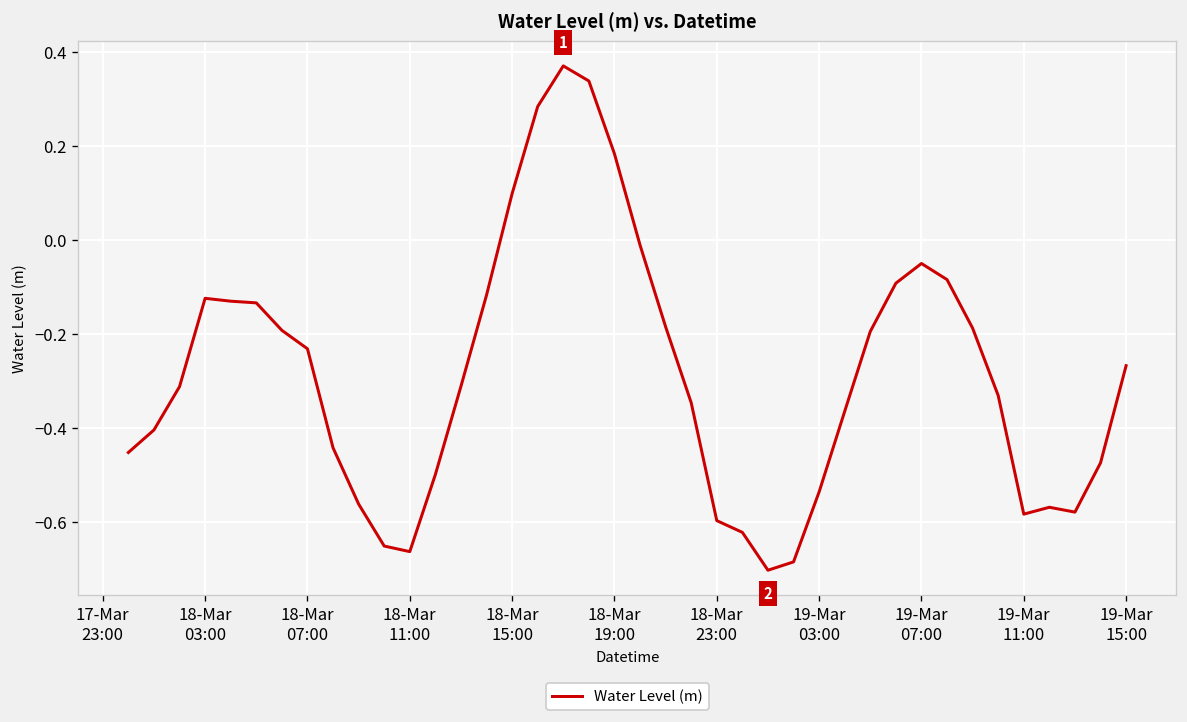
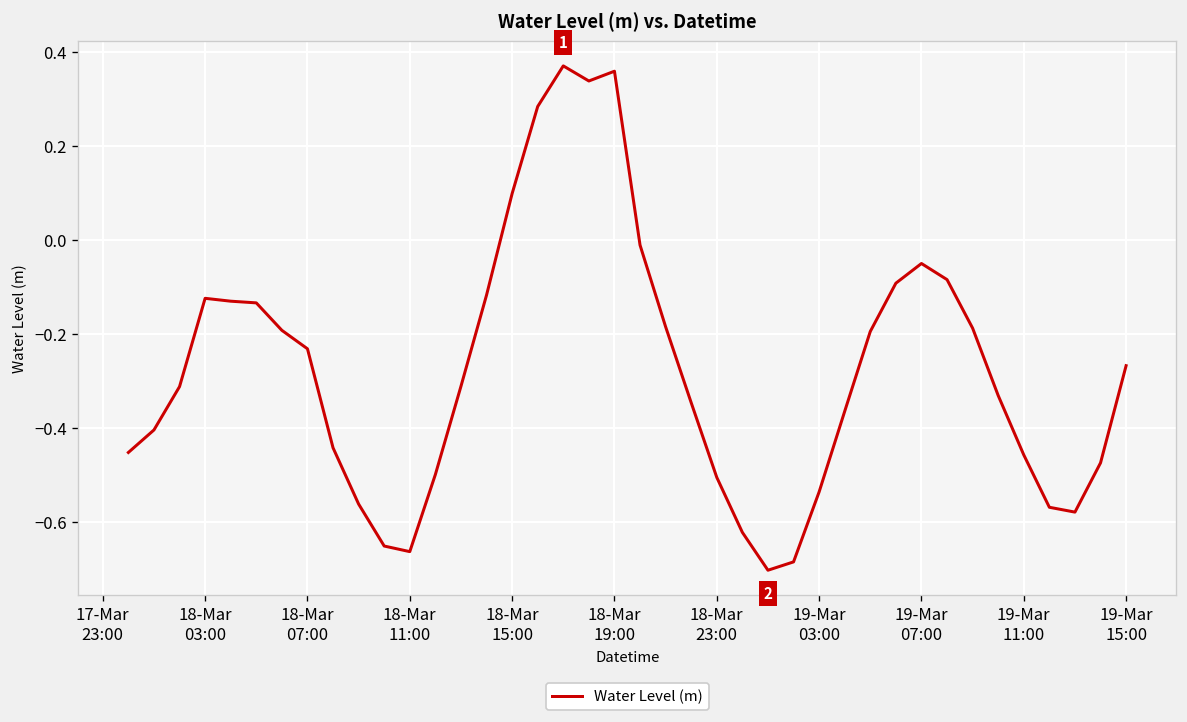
18-Mar 19:00: 0.18 -> 0.36
18-Mar 23:00: -0.60 -> -0.50
19-Mar 11:00: -0.58 -> -0.46
